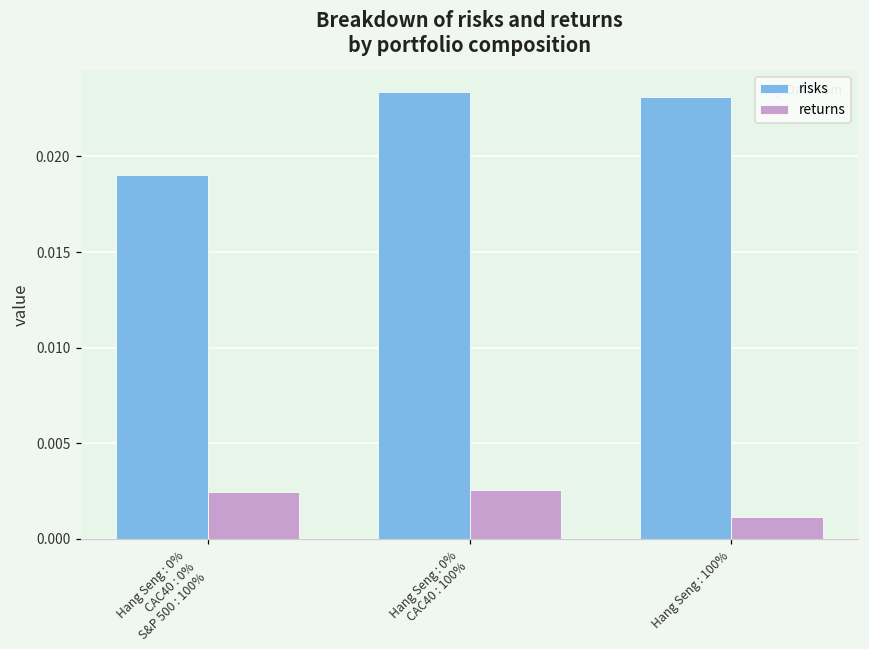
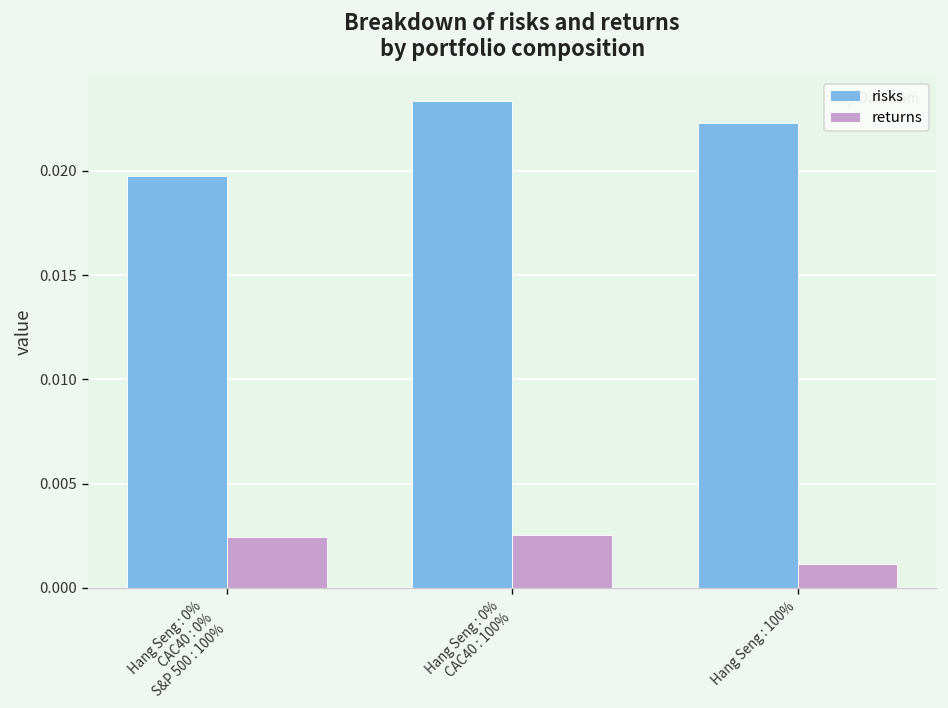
risks, Hang Seng : 0% CAC40 : 0% S&P 500 : 100%: 0.0190 -> 0.0198
risks, Hang Seng : 100%: 0.0231 -> 0.0223
